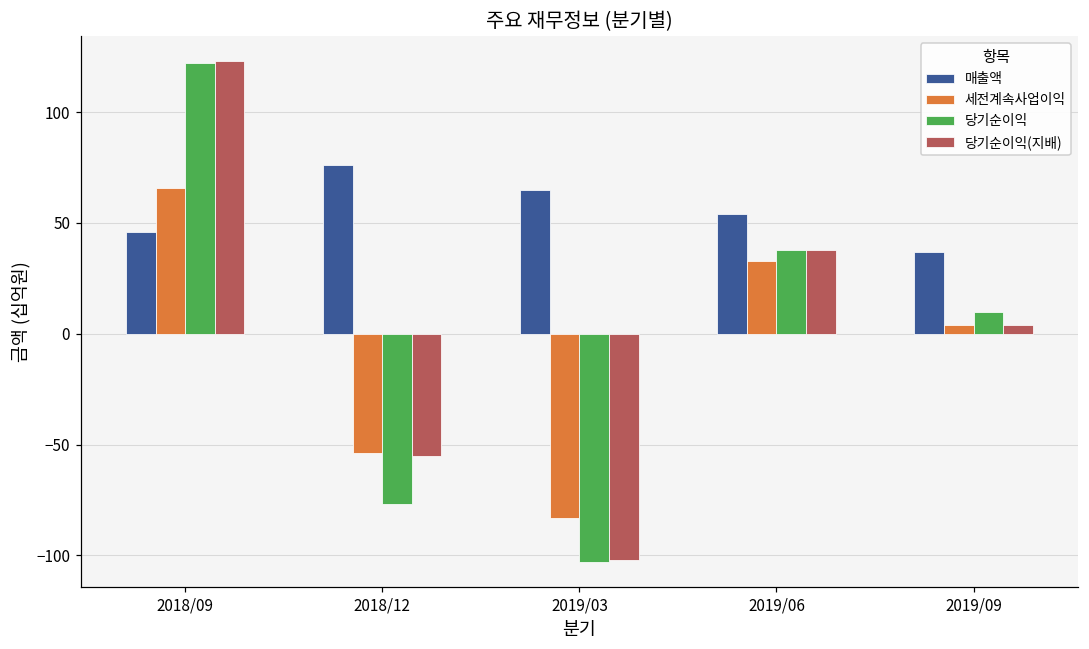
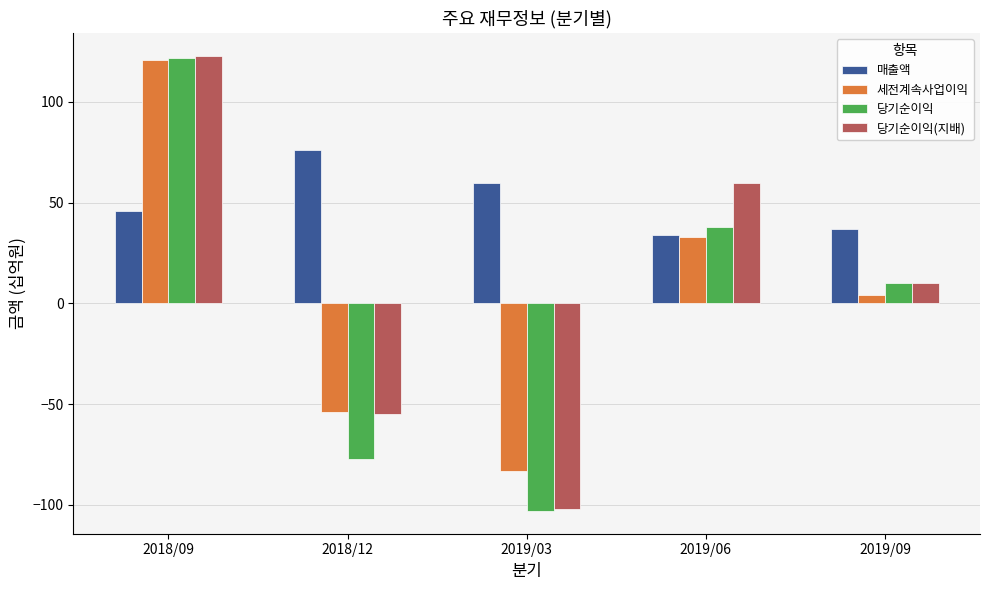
세전계속사업이익, 2018/09: 66 -> 121
매출액, 2019/03: 65 -> 60
매출액, 2019/06: 54 -> 34
당기순이익(지배), 2019/06: 38 -> 60
당기순이익(지배), 2019/09: 4 -> 10
